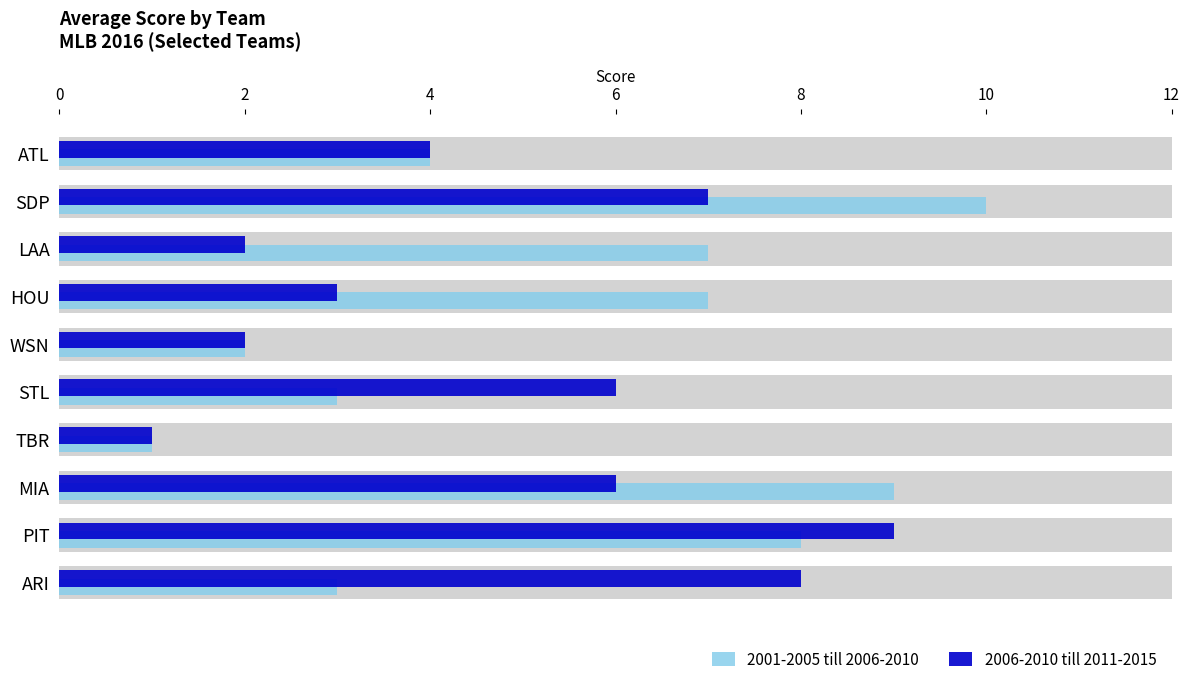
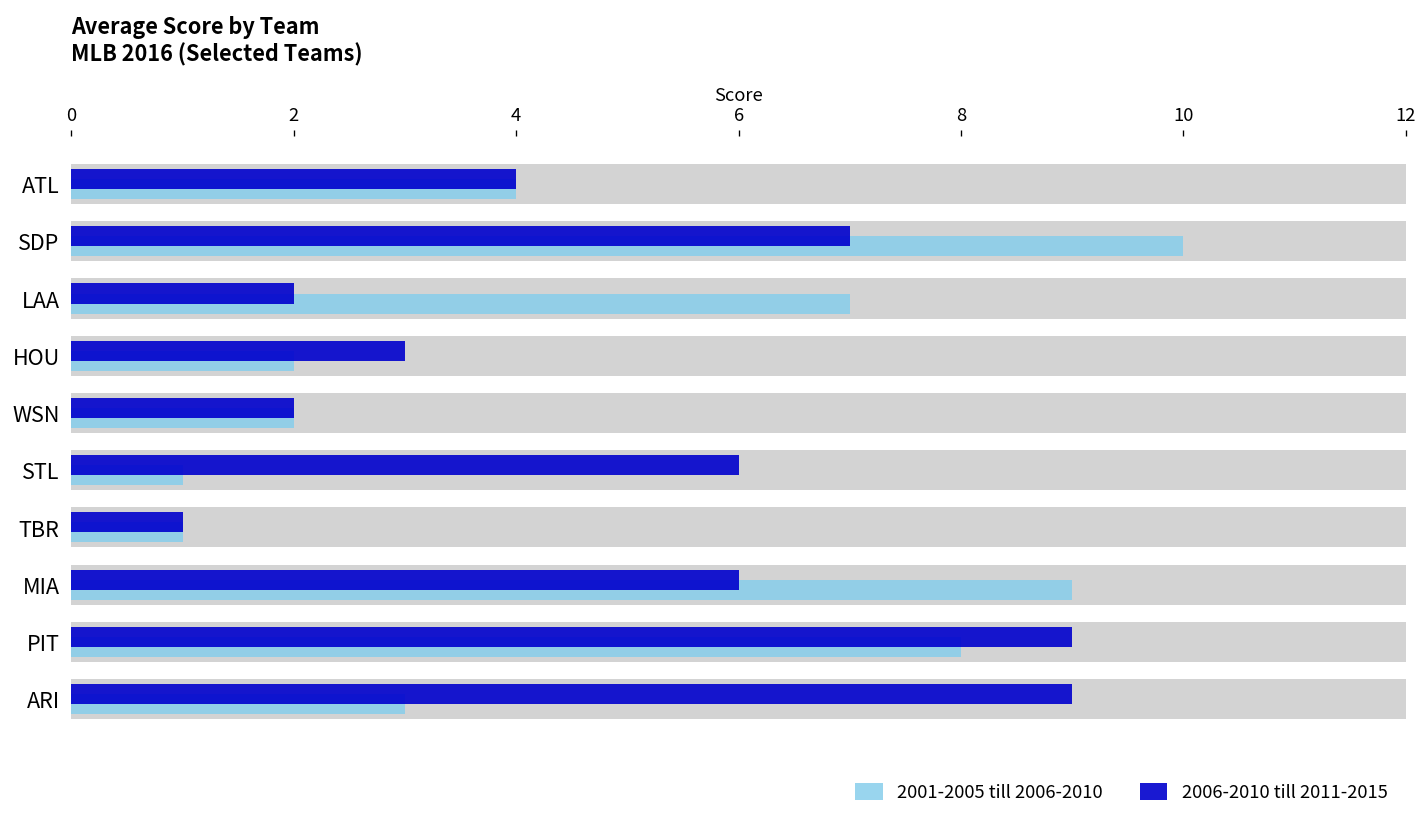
2001-2005 till 2006-2010, HOU: 7 -> 2
2001-2005 till 2006-2010, STL: 3 -> 1
2006-2010 till 2011-2015, ARI: 8 -> 9
